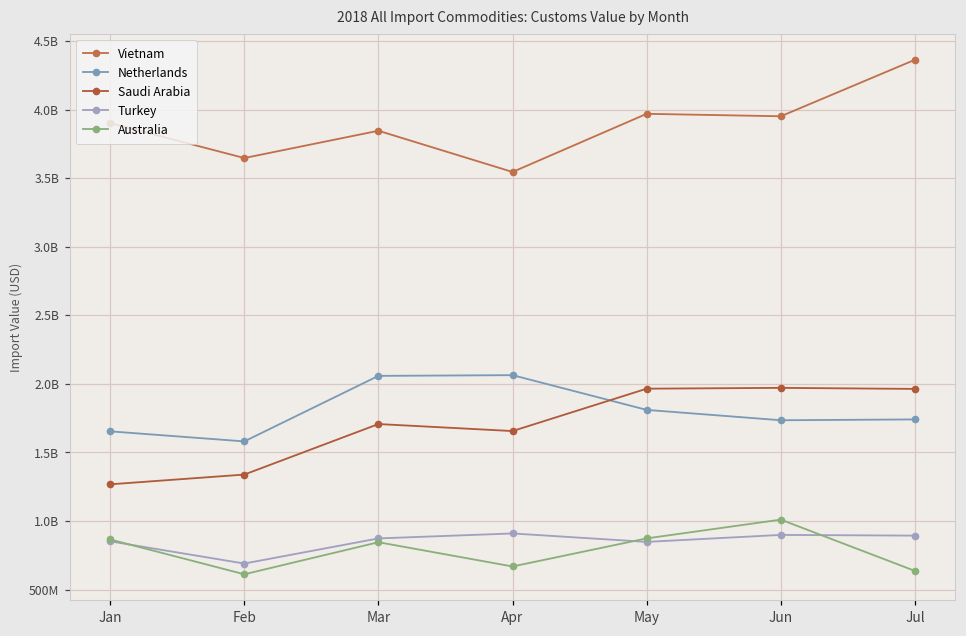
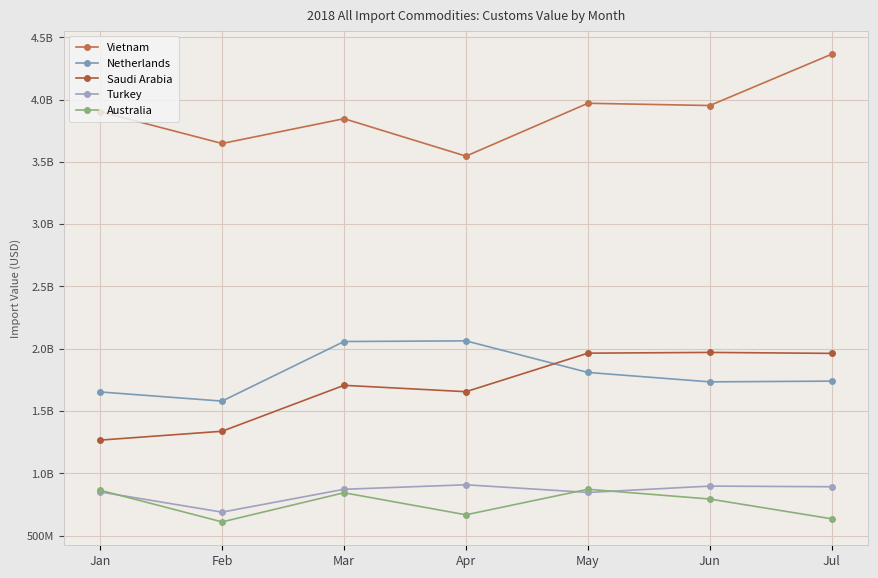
Australia, Jun: 1010000000 -> 790000000
